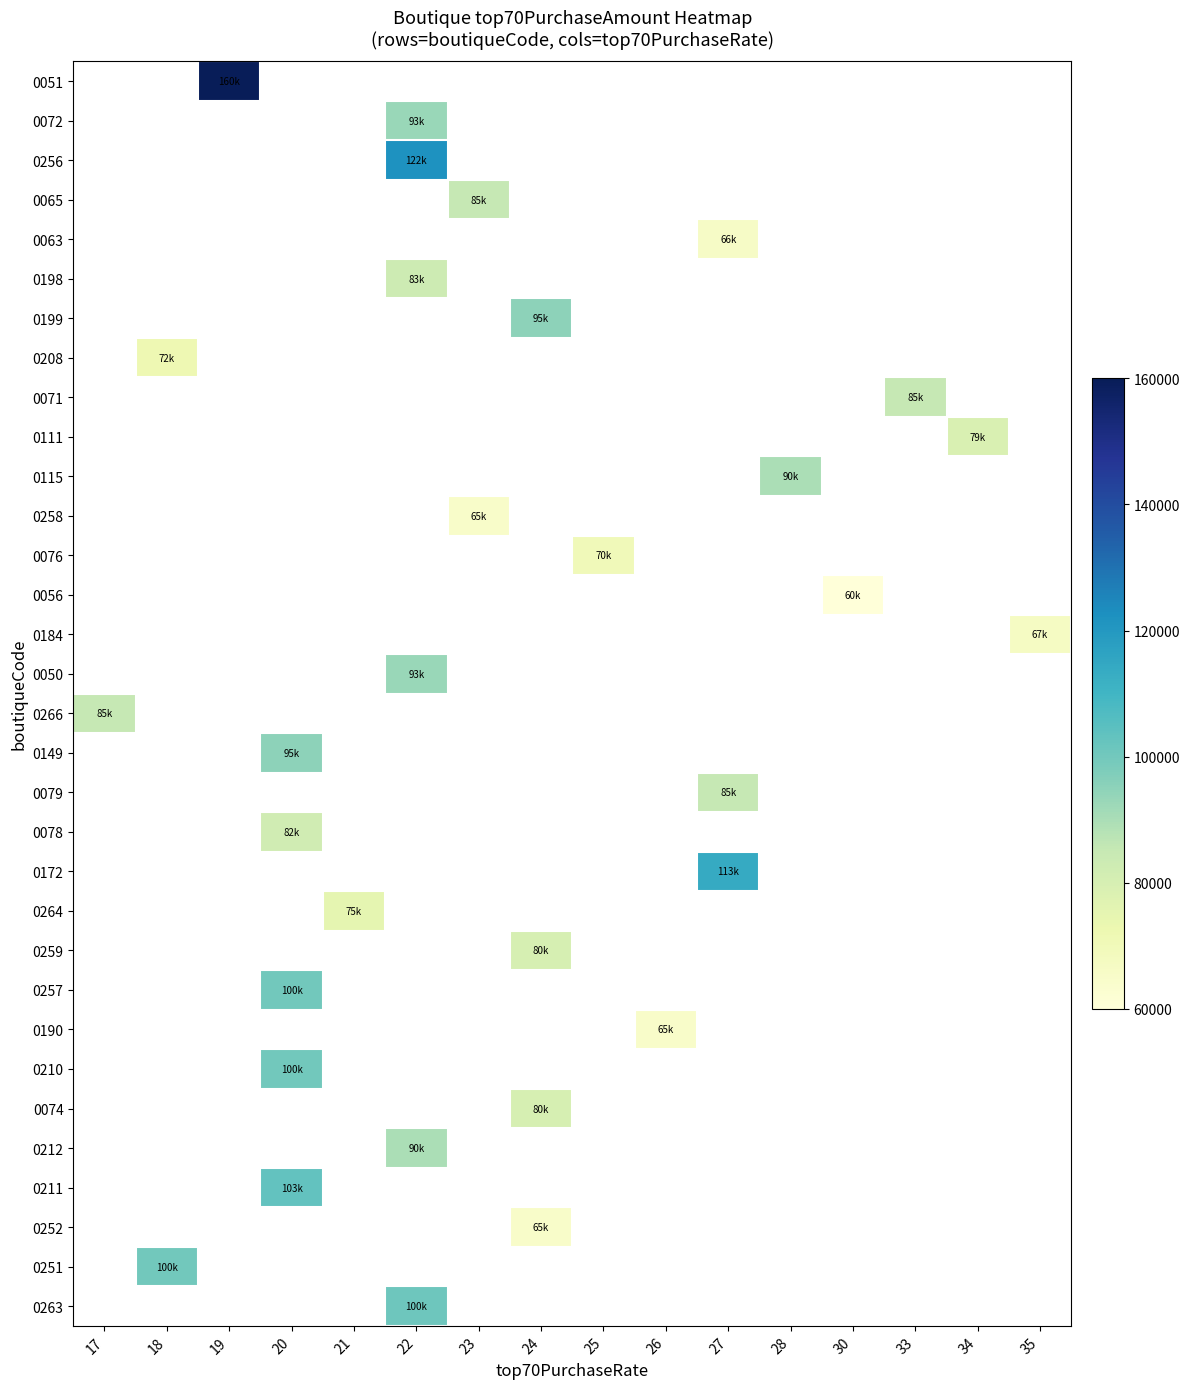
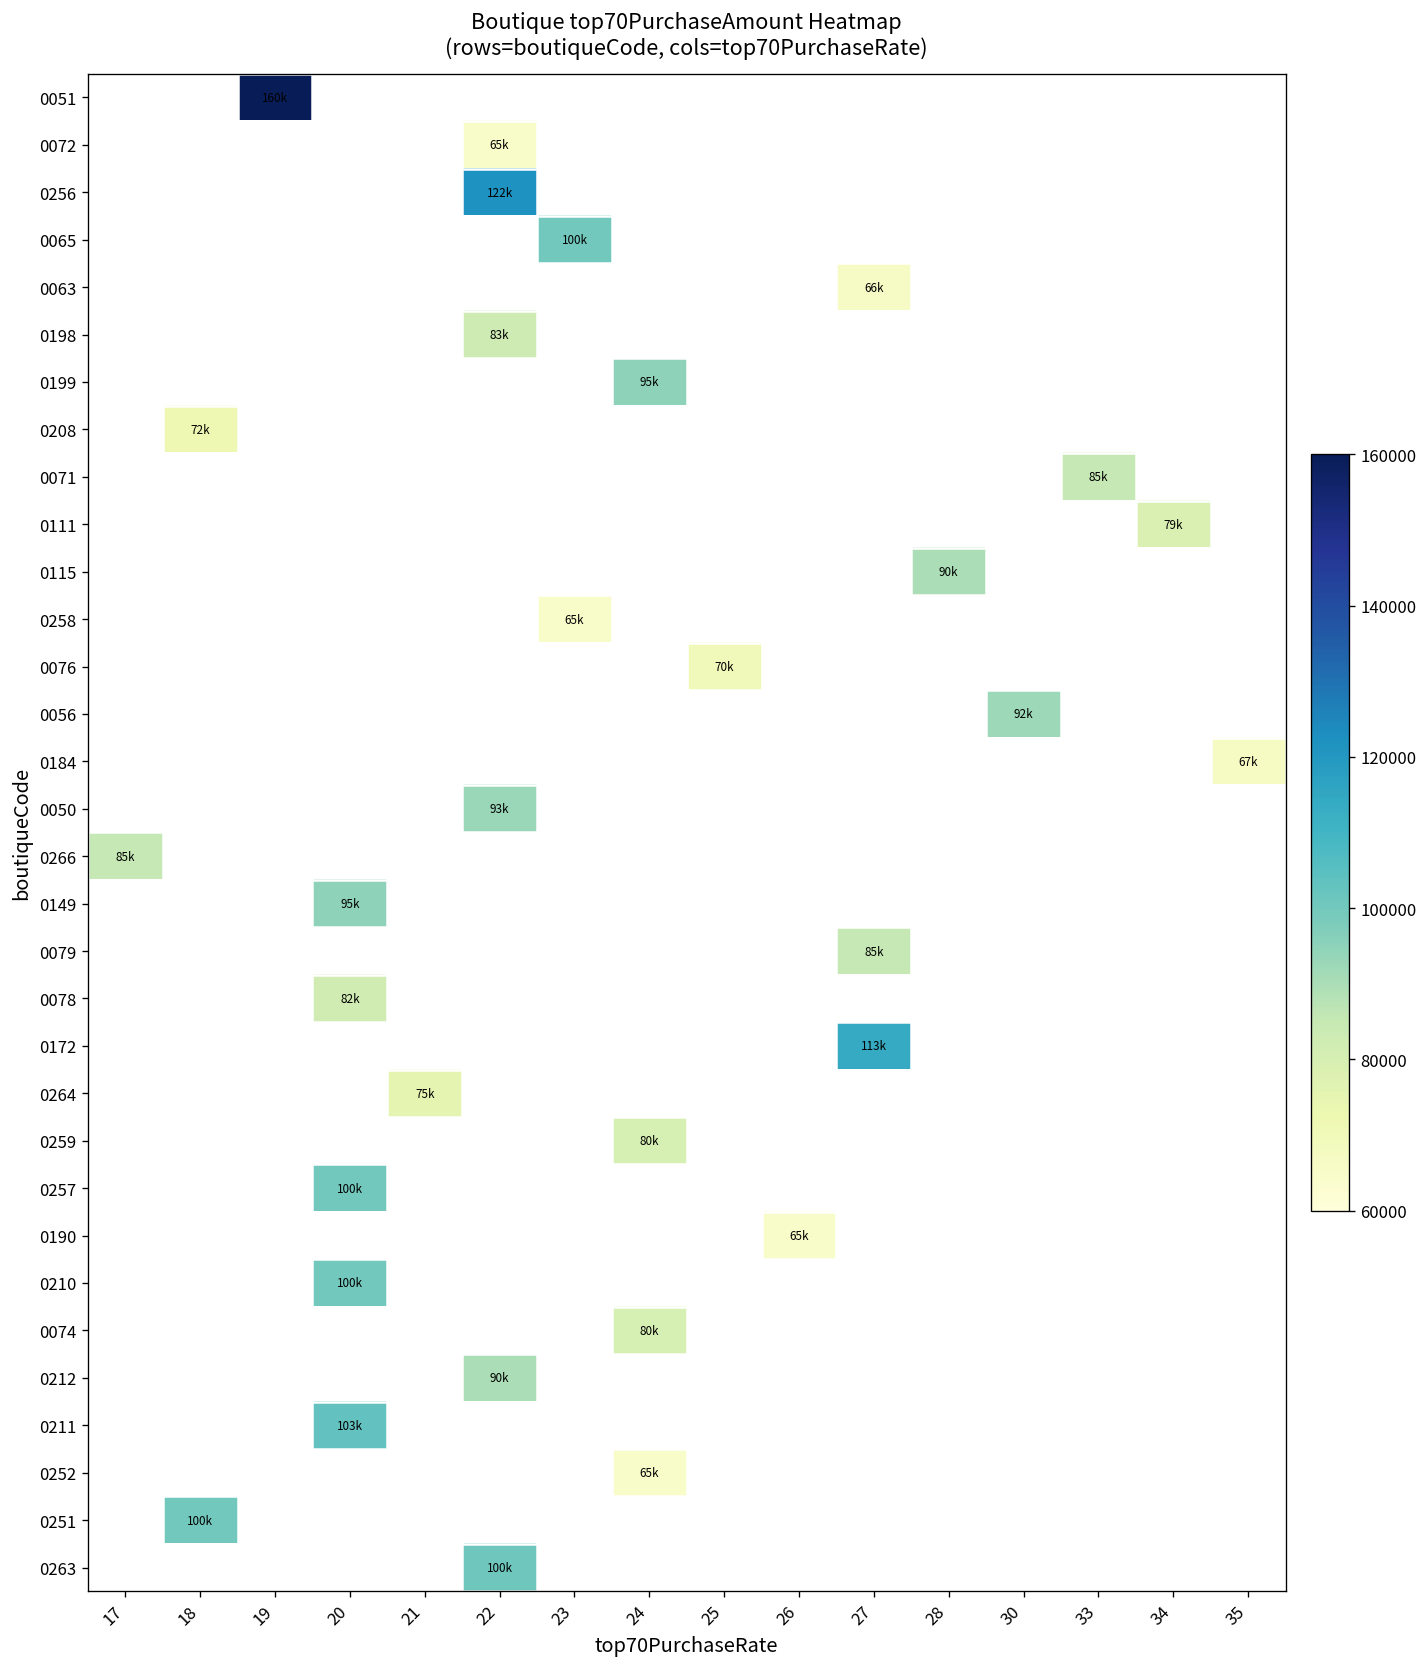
0072, 22: 93k -> 65k
0065, 23: 85k -> 100k
0056, 30: 60k -> 92k
